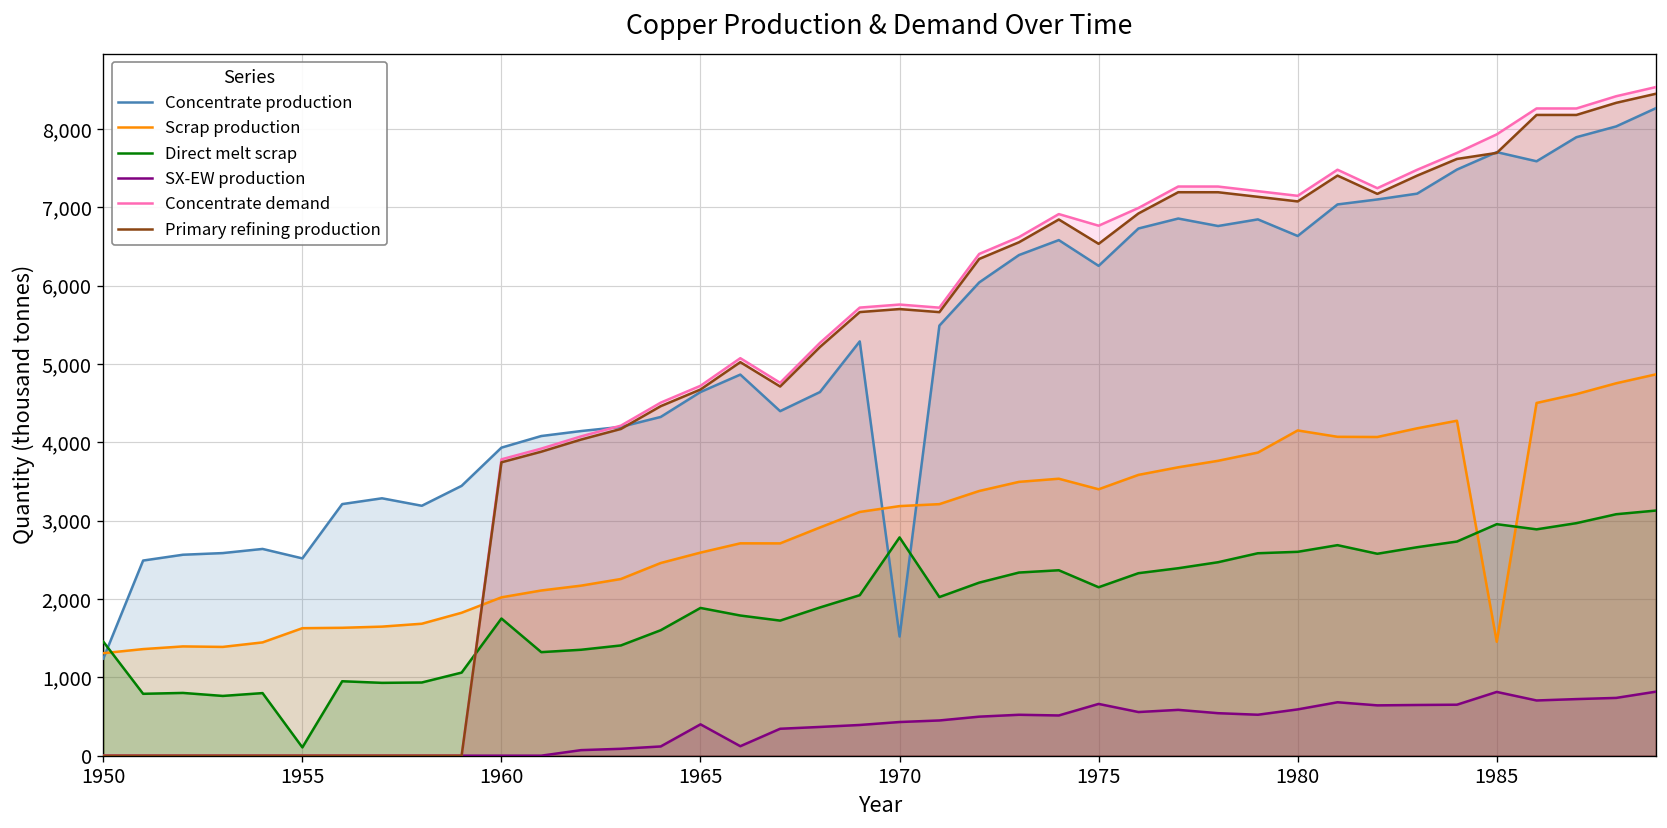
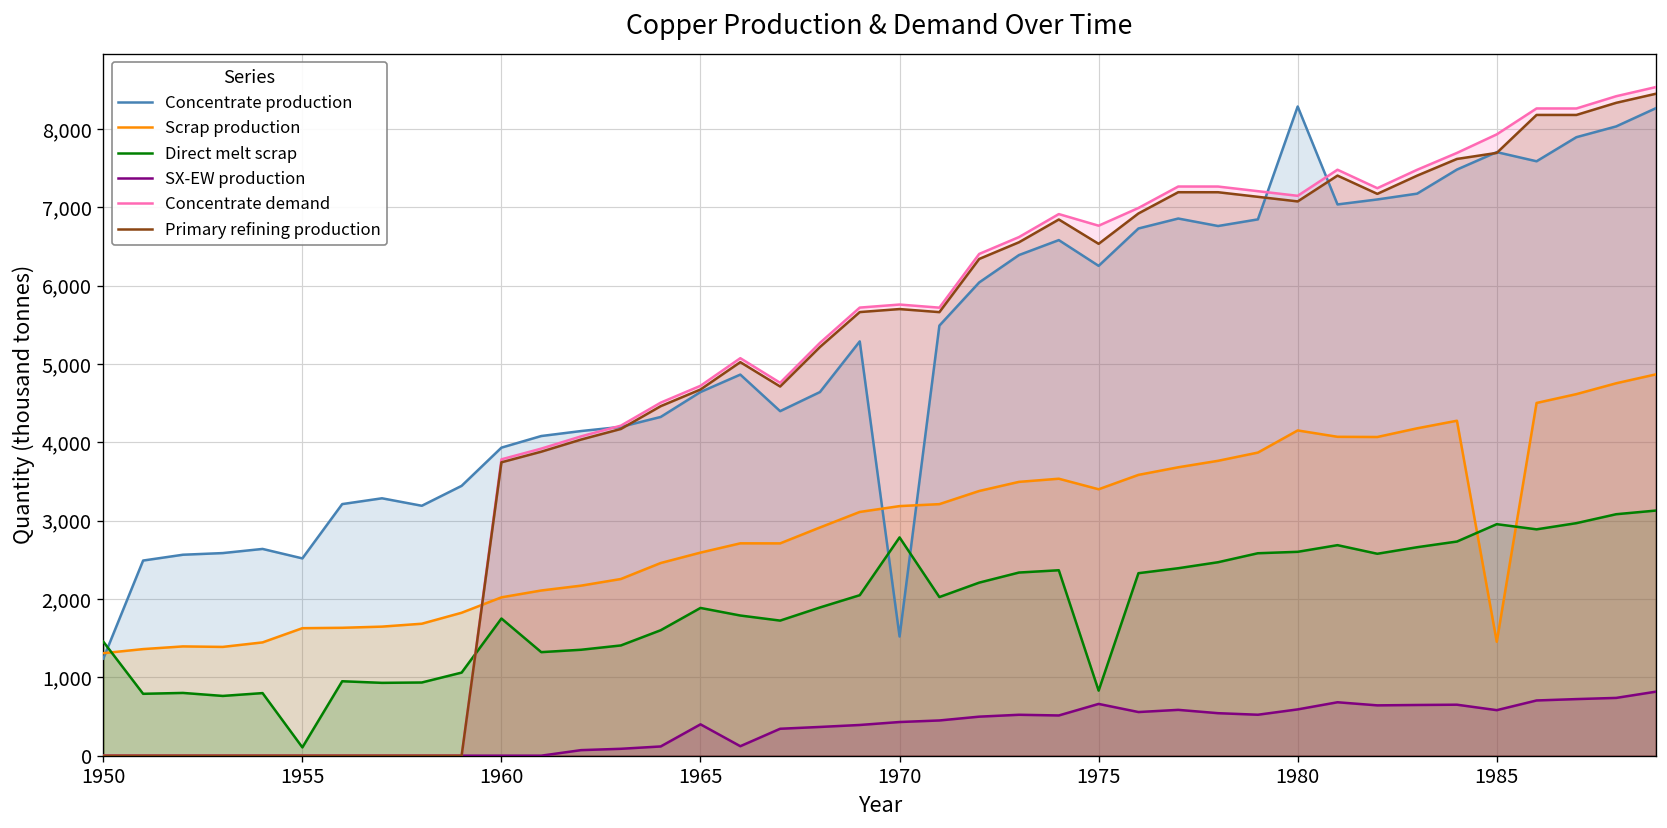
Direct melt scrap, 1975: 2,200 -> 800
Concentrate production, 1980: 6,600 -> 8,300
SX-EW production, 1985: 800 -> 600
